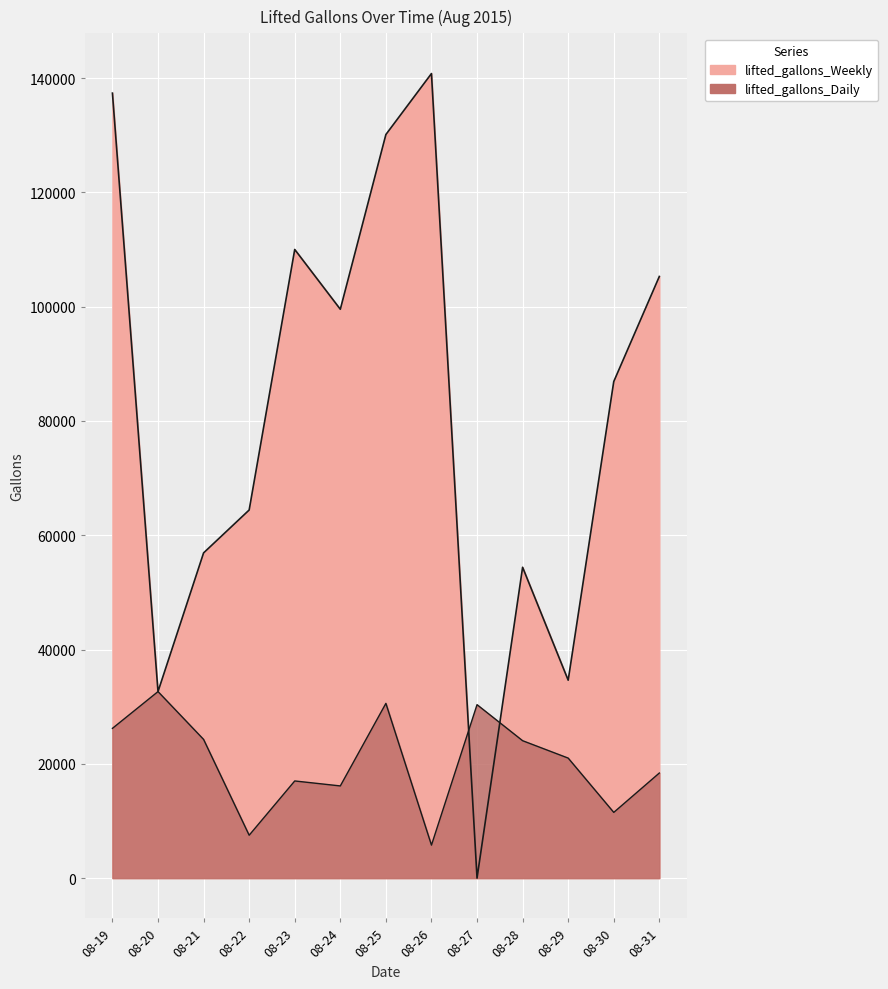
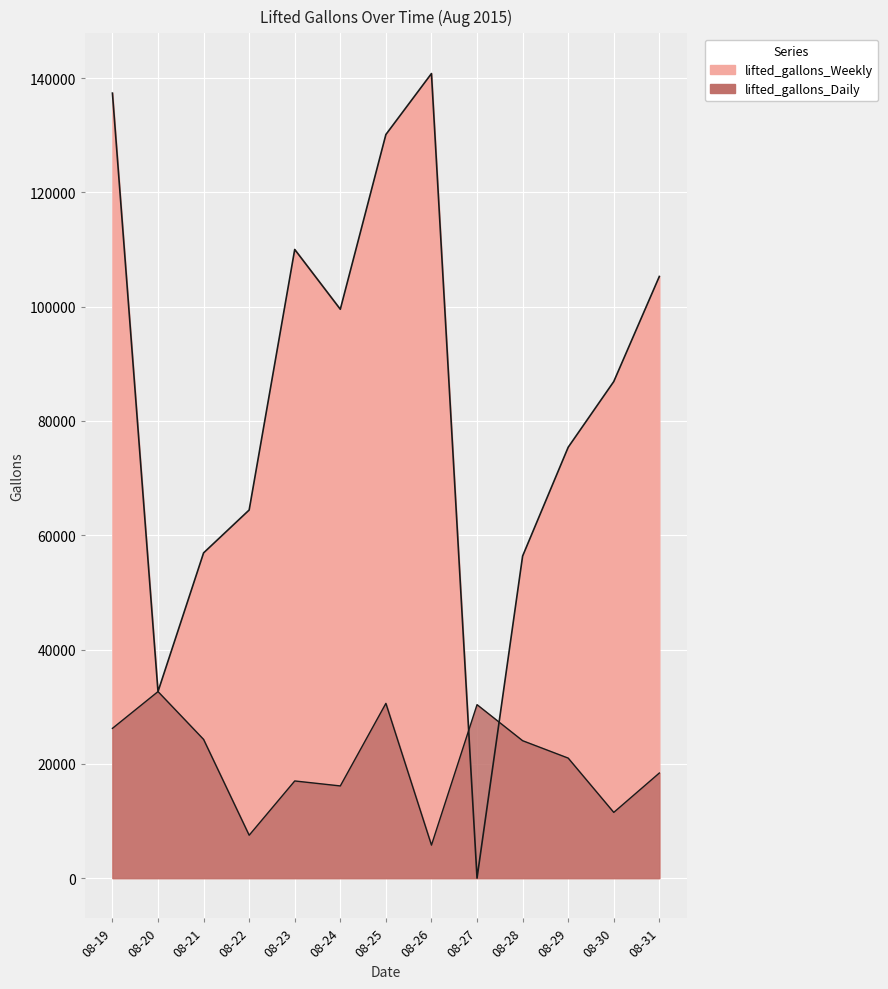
lifted_gallons_Weekly, 08-28: 54000 -> 56000
lifted_gallons_Weekly, 08-29: 35000 -> 75000
